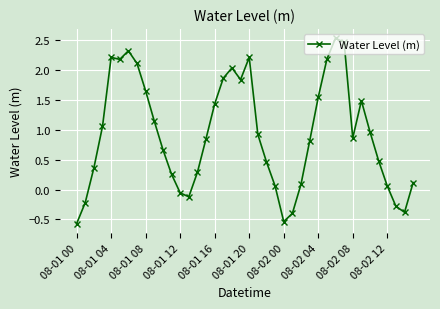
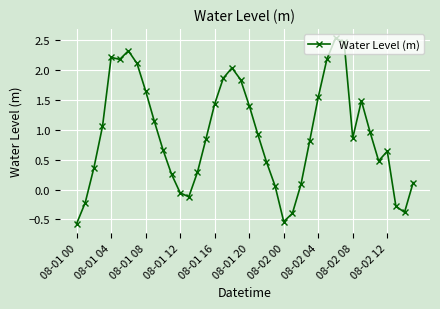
08-01 20: 2.2 -> 1.4
08-02 12: 0.1 -> 0.6
